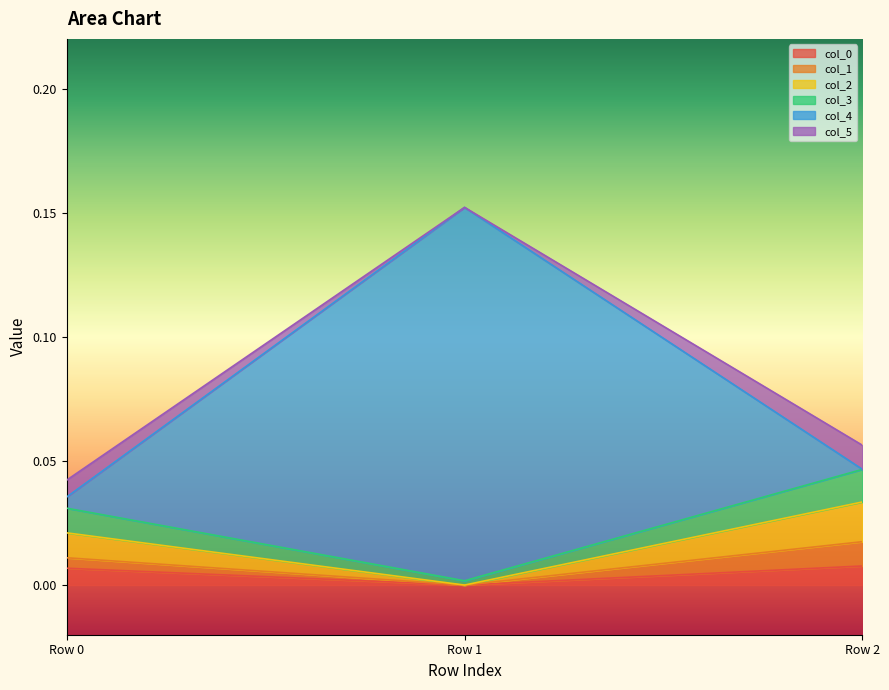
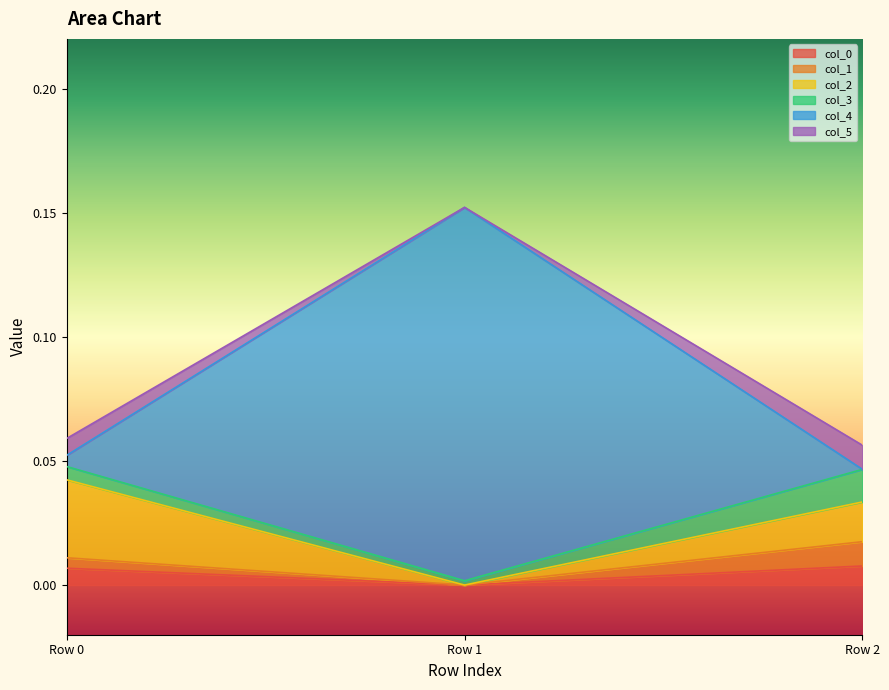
col_2, Row 0: 0.010 -> 0.031
col_3, Row 0: 0.010 -> 0.005
